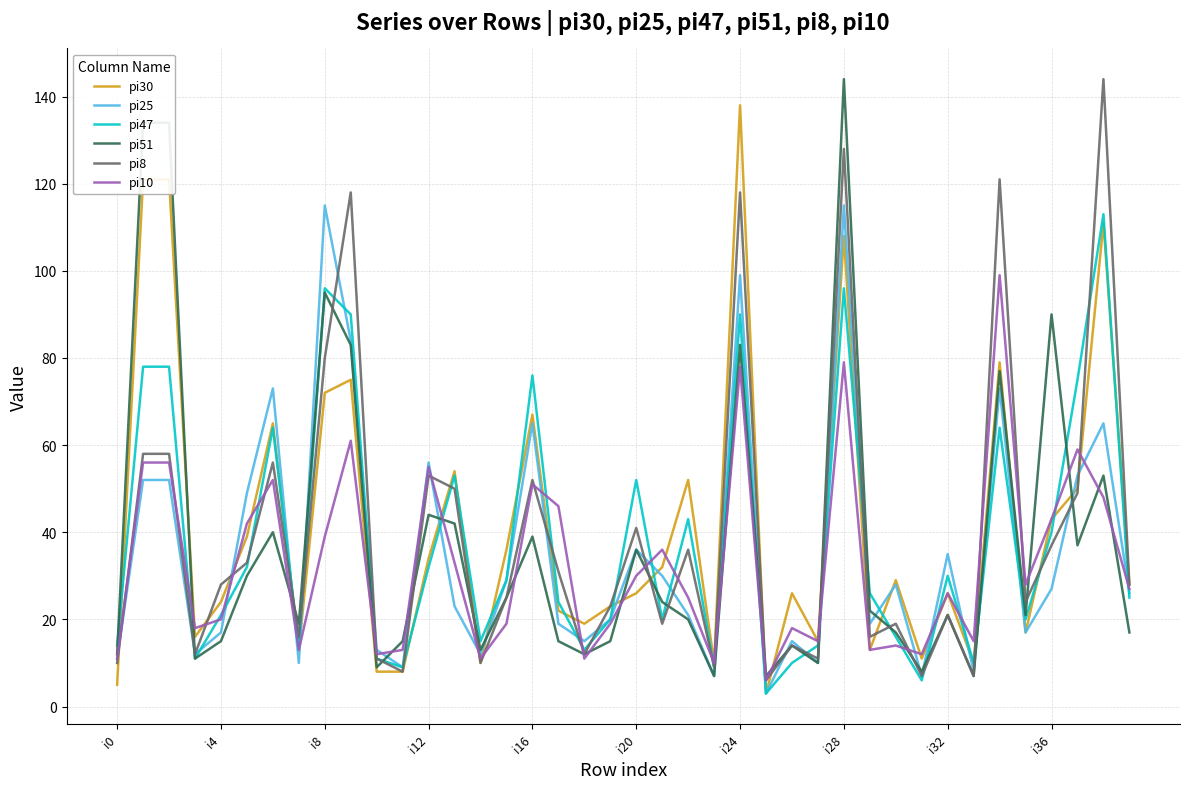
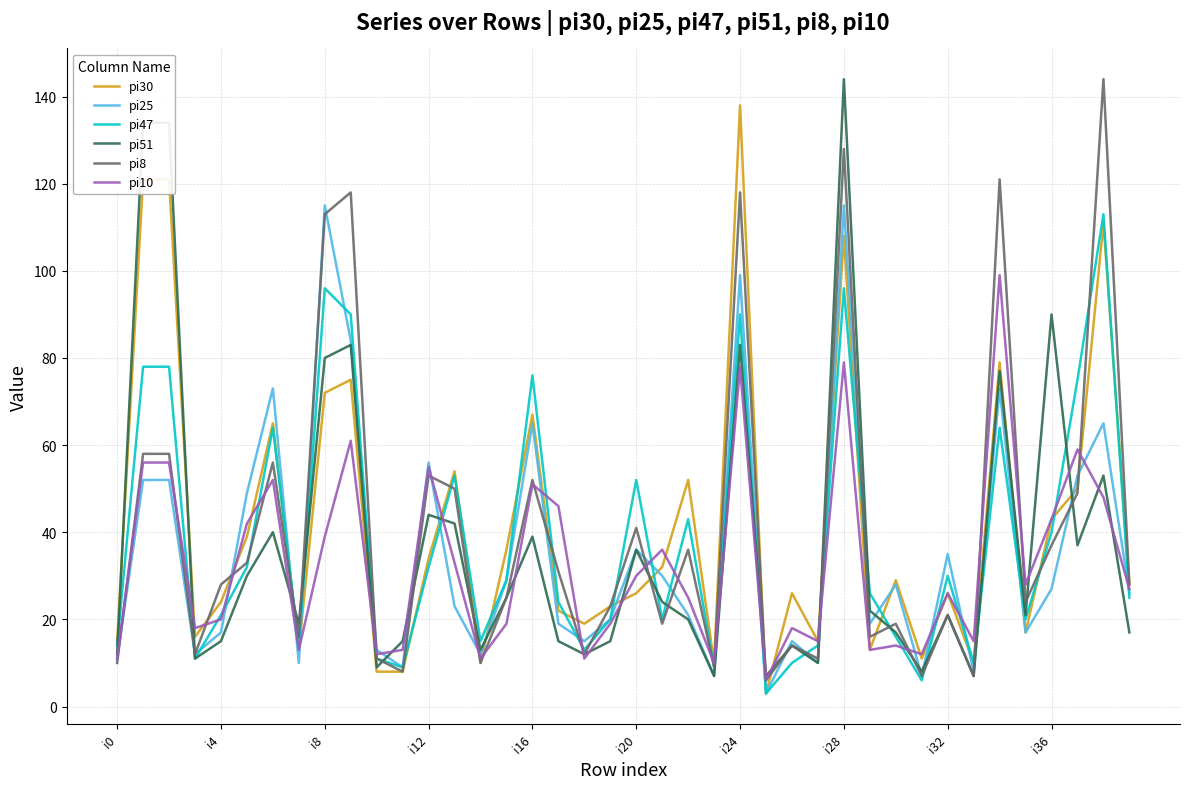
pi30, i0: 5 -> 15
pi51, i8: 95 -> 80
pi8, i8: 80 -> 113
